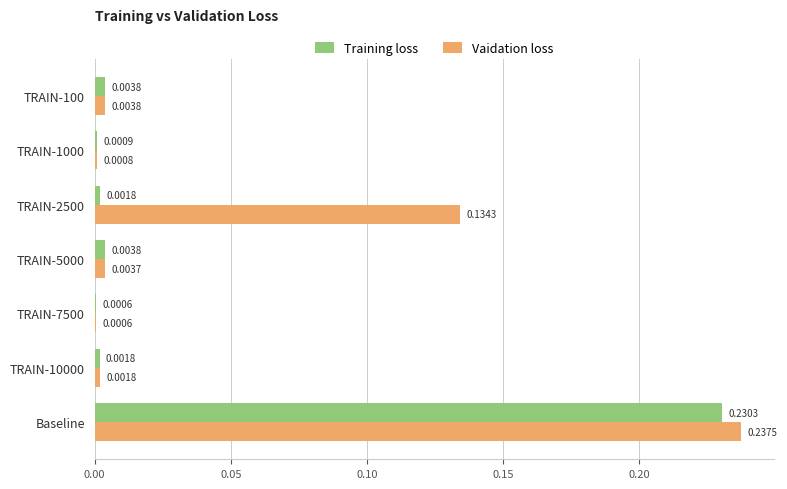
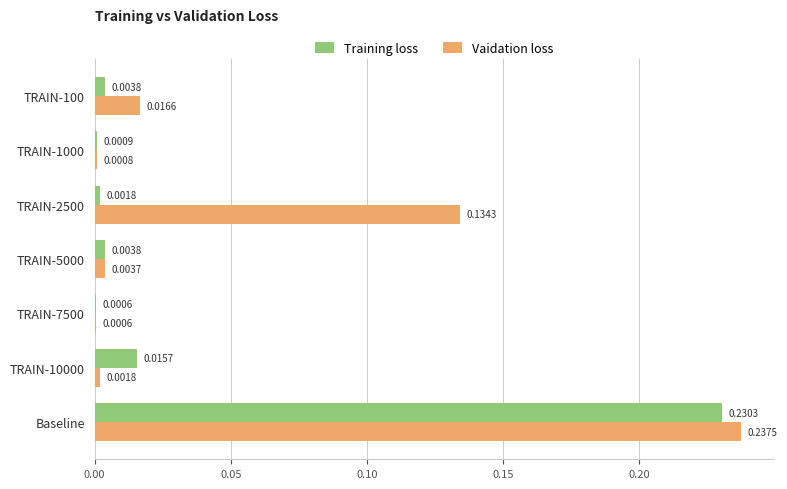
Vaidation loss, TRAIN-100: 0.0038 -> 0.0166
Training loss, TRAIN-10000: 0.0018 -> 0.0157
